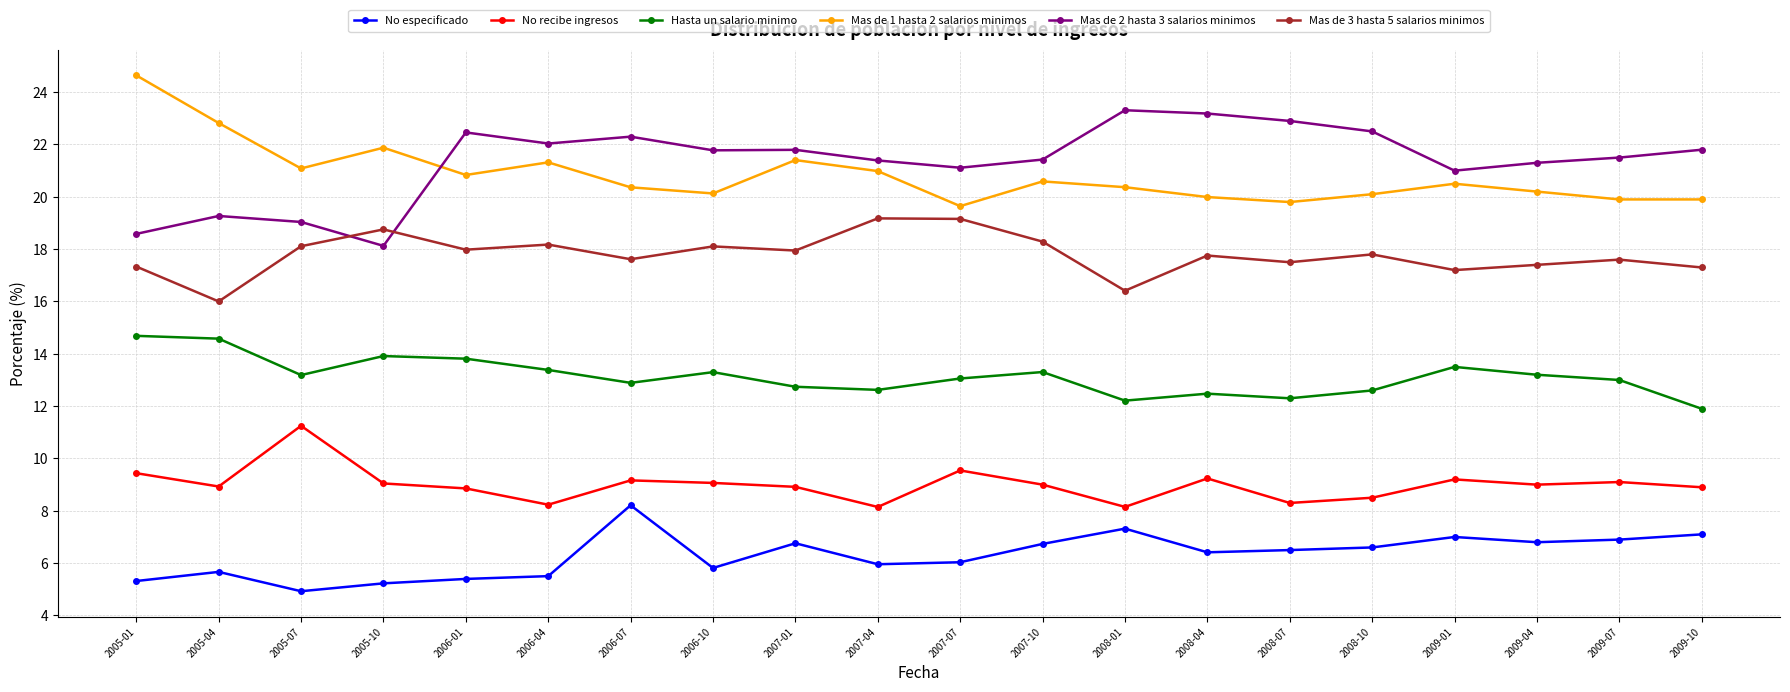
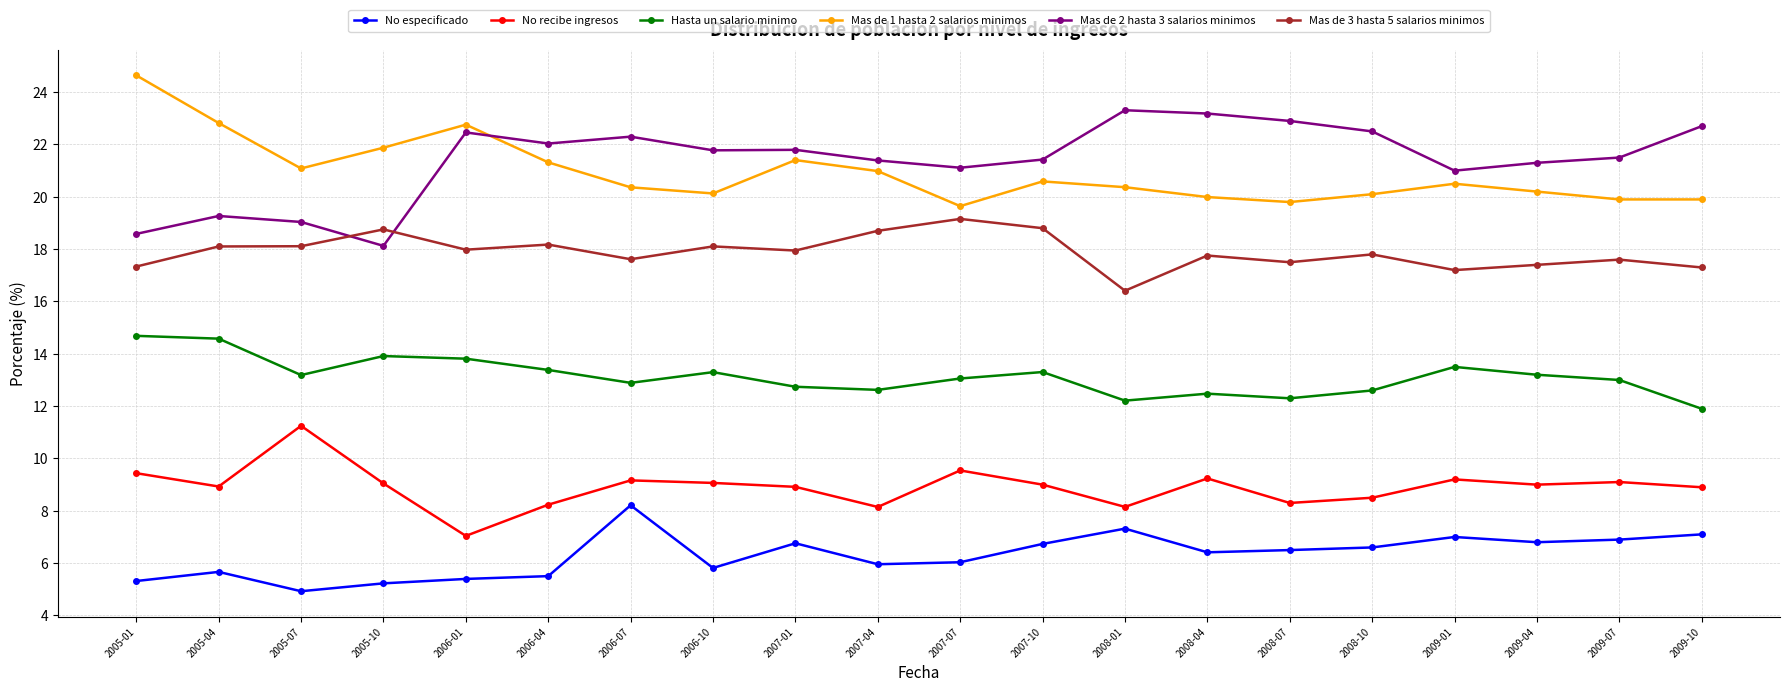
Mas de 3 hasta 5 salarios minimos, 2005-04: 16.0 -> 18.1
No recibe ingresos, 2006-01: 8.9 -> 7.0
Mas de 1 hasta 2 salarios minimos, 2006-01: 20.8 -> 22.8
Mas de 3 hasta 5 salarios minimos, 2007-04: 19.2 -> 18.7
Mas de 3 hasta 5 salarios minimos, 2007-10: 18.3 -> 18.8
Mas de 2 hasta 3 salarios minimos, 2009-10: 21.8 -> 22.7
